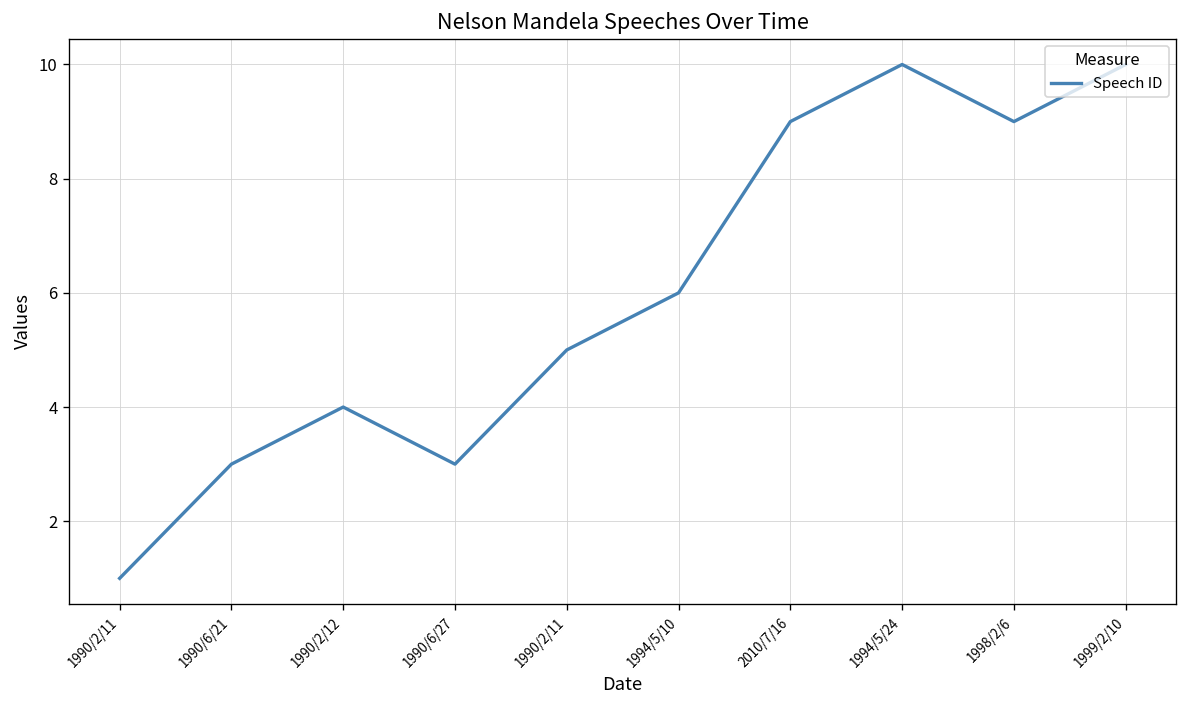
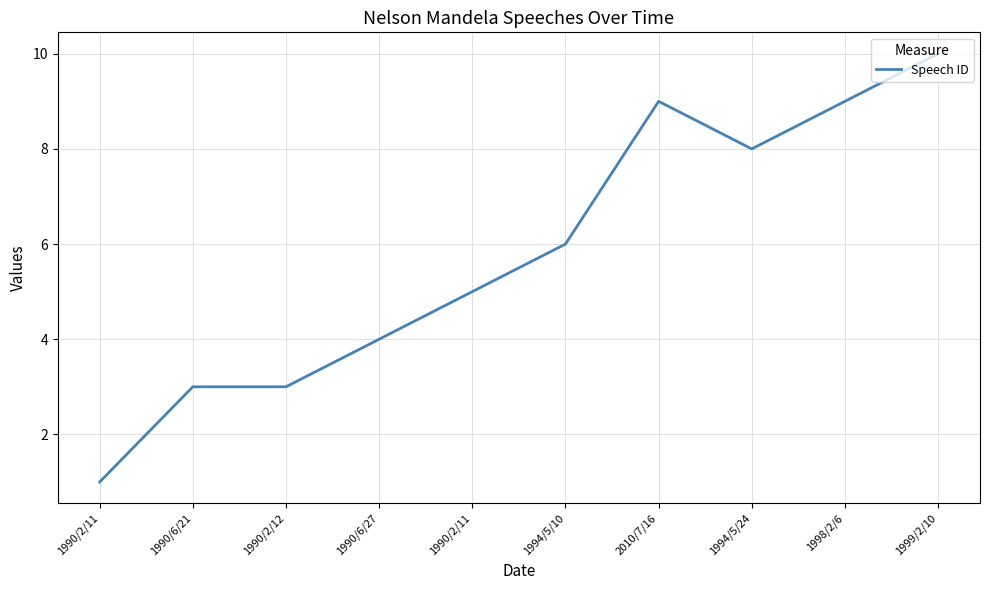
1990/2/12: 4 -> 3
1990/6/27: 3 -> 4
1994/5/24: 10 -> 8
